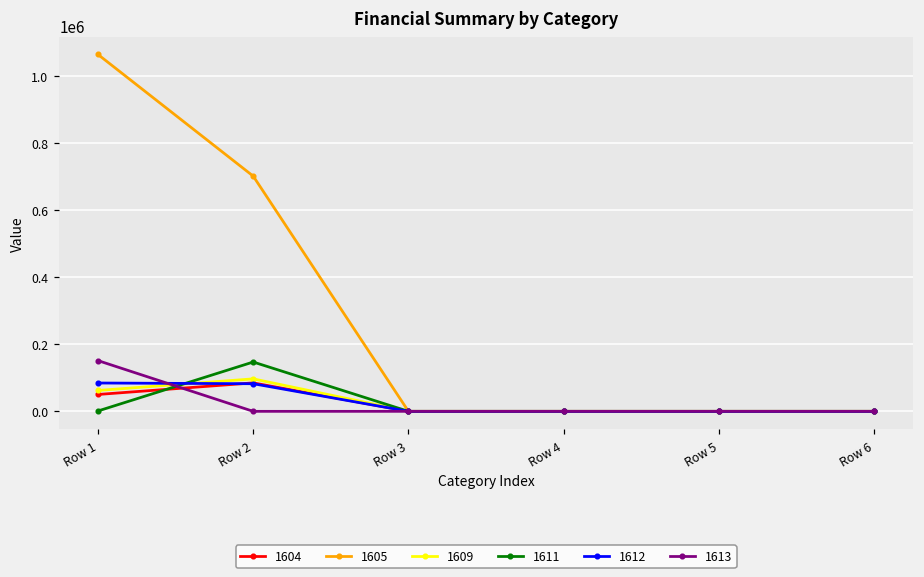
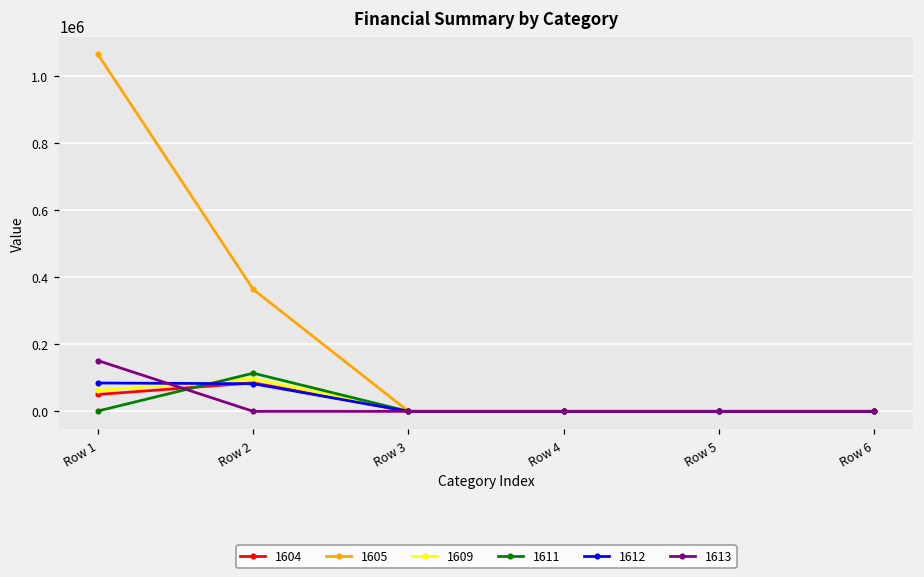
1605, Row 2: 700000 -> 360000
1611, Row 2: 150000 -> 110000
